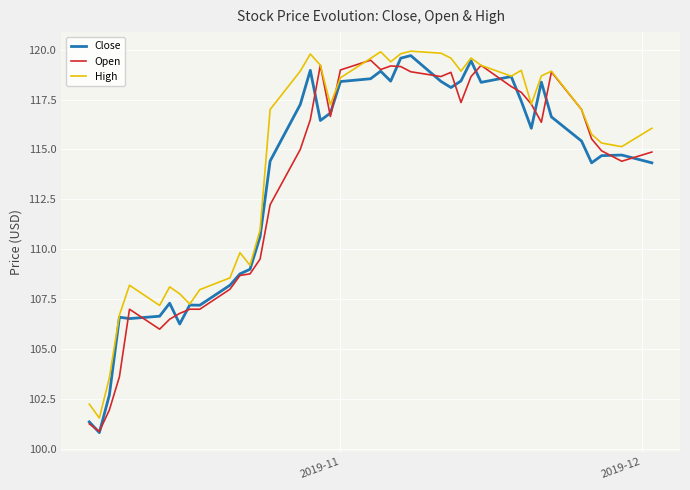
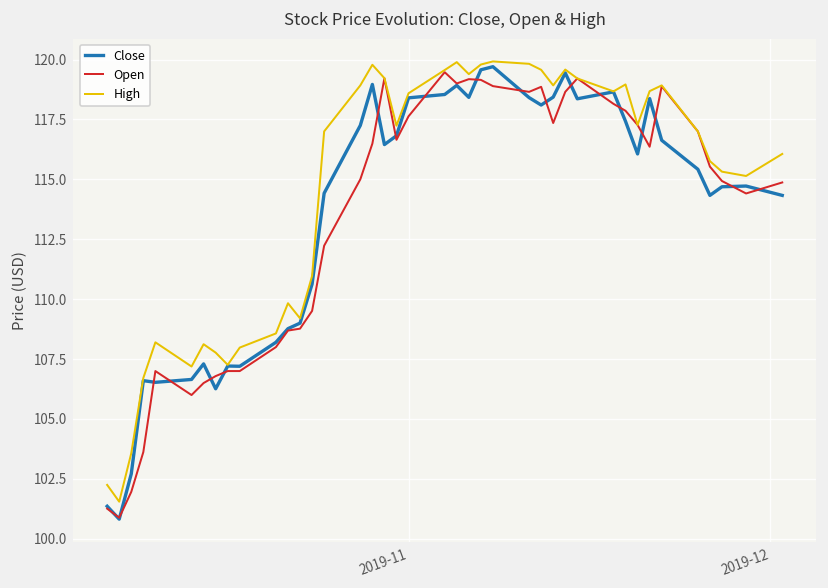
Open, 2019-11: 119.0 -> 117.6
